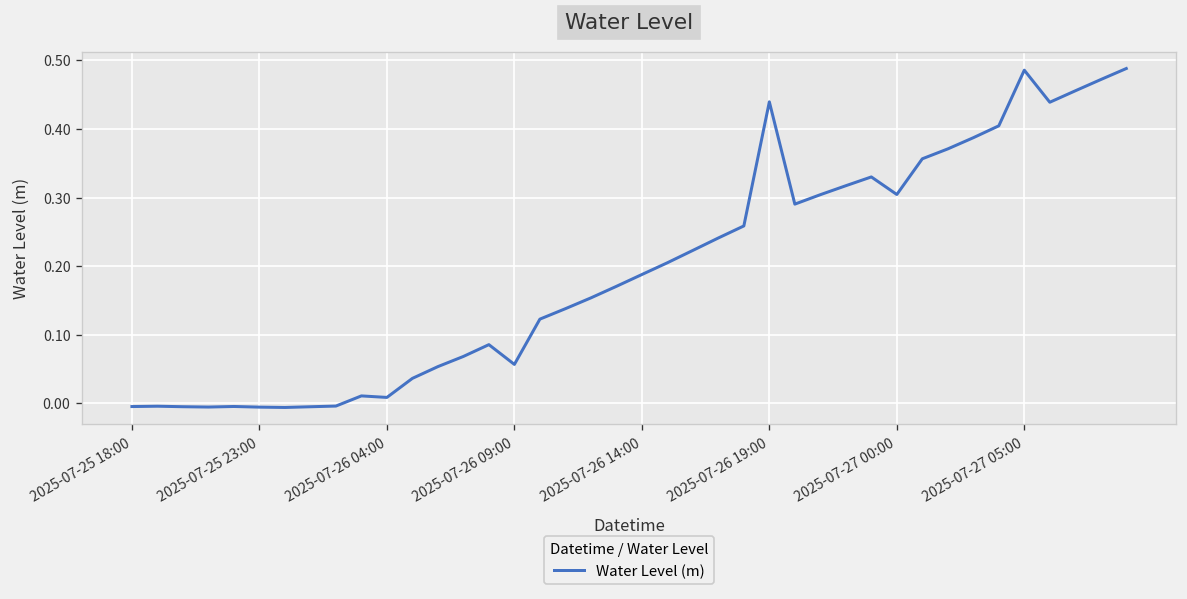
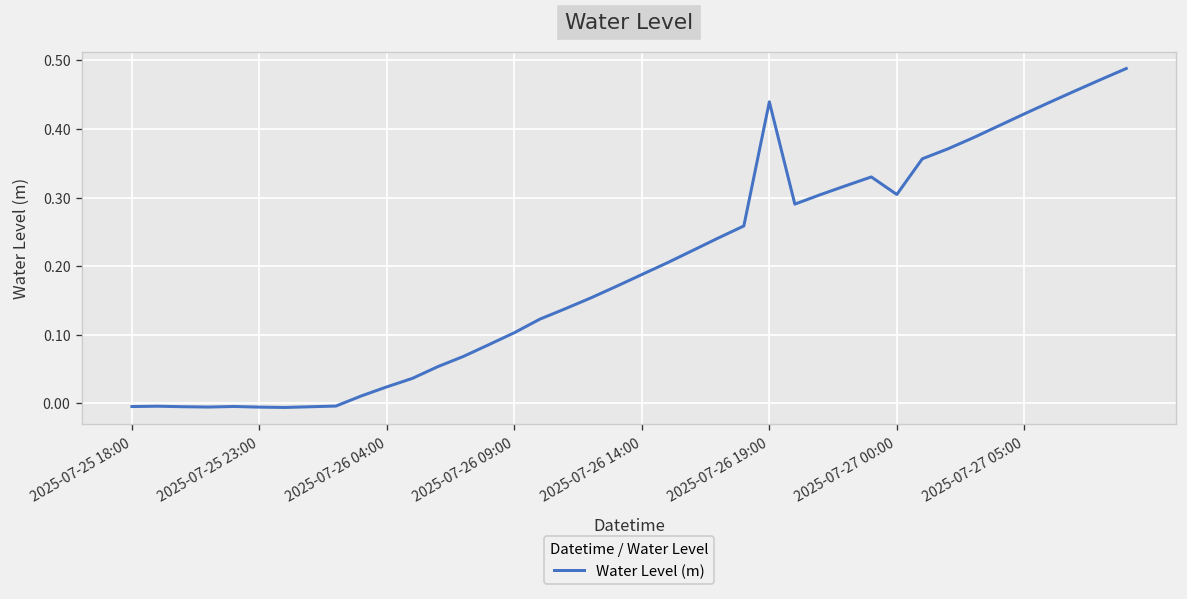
2025-07-26 04:00: 0.01 -> 0.02
2025-07-26 09:00: 0.06 -> 0.10
2025-07-27 05:00: 0.49 -> 0.42
